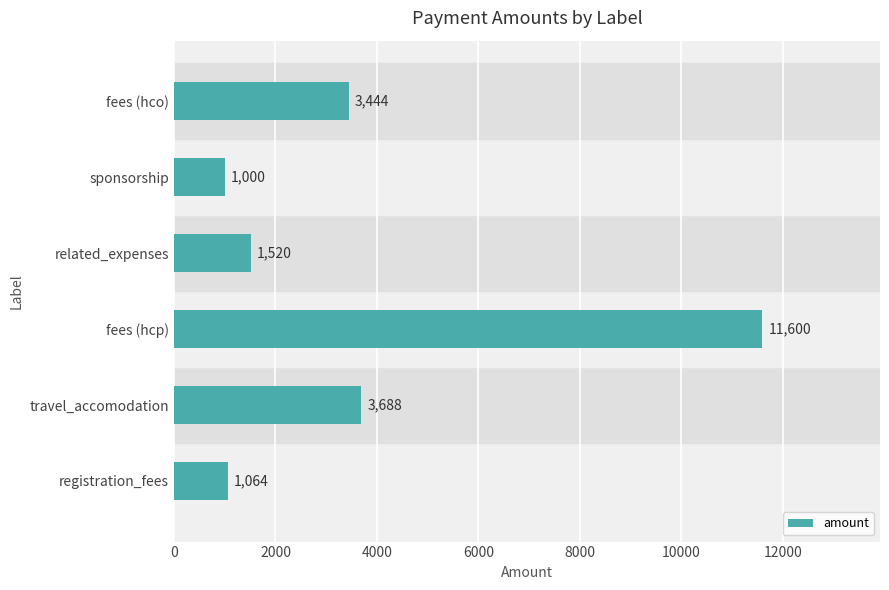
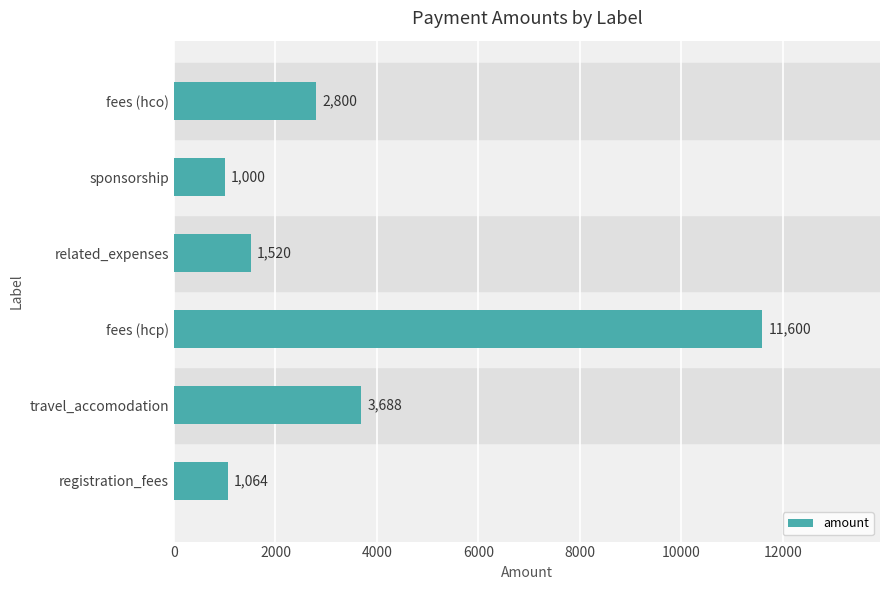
fees (hco): 3,444 -> 2,800
